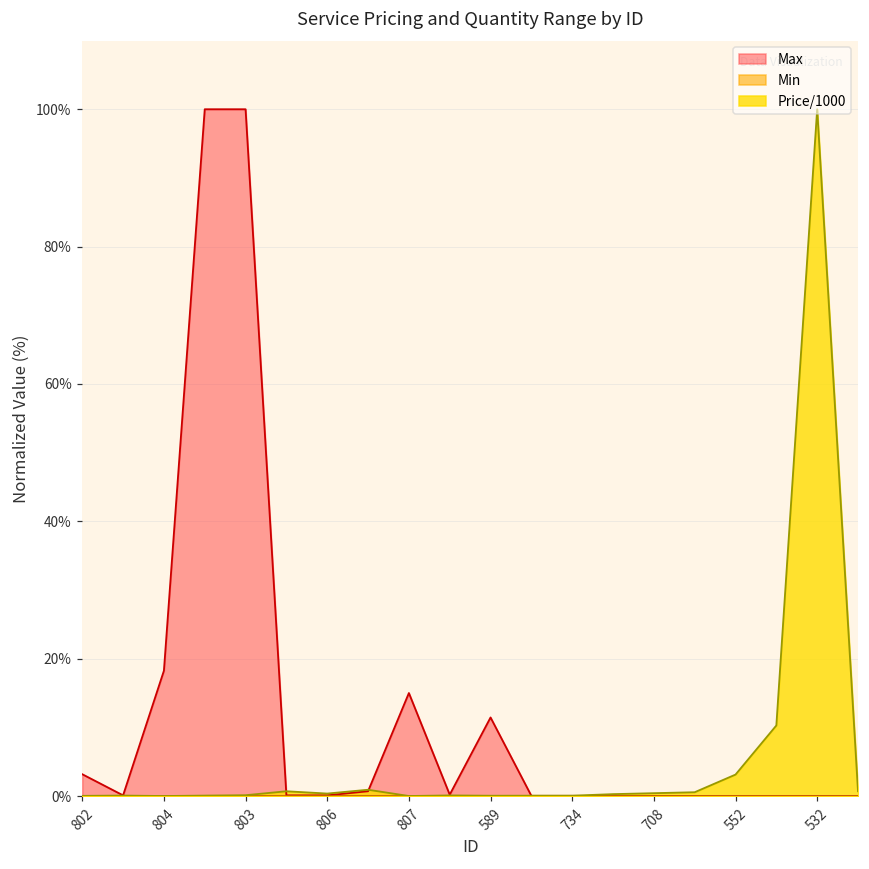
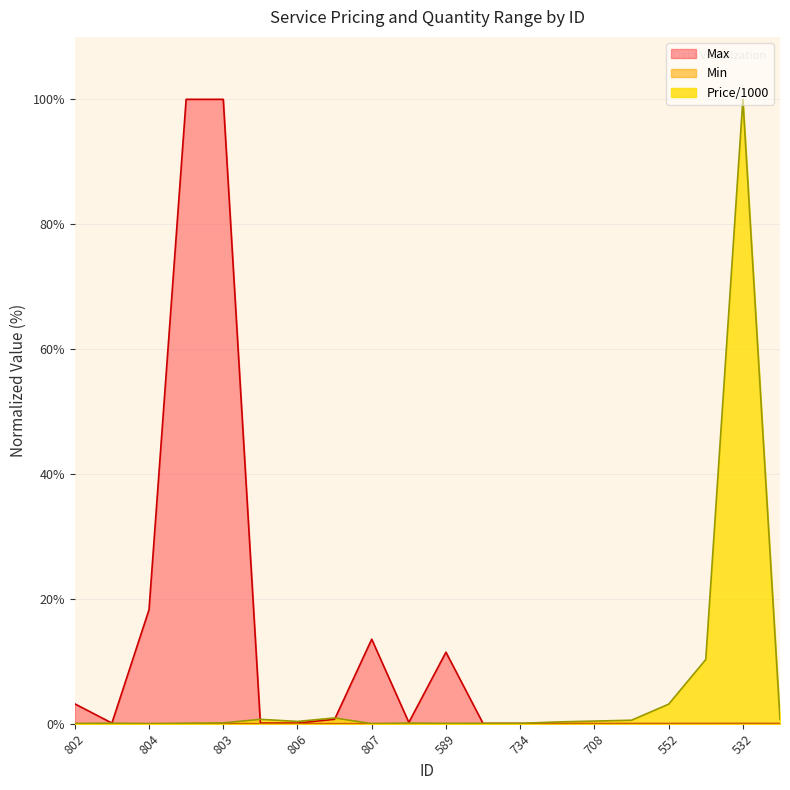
Max, 807: 15% -> 14%
